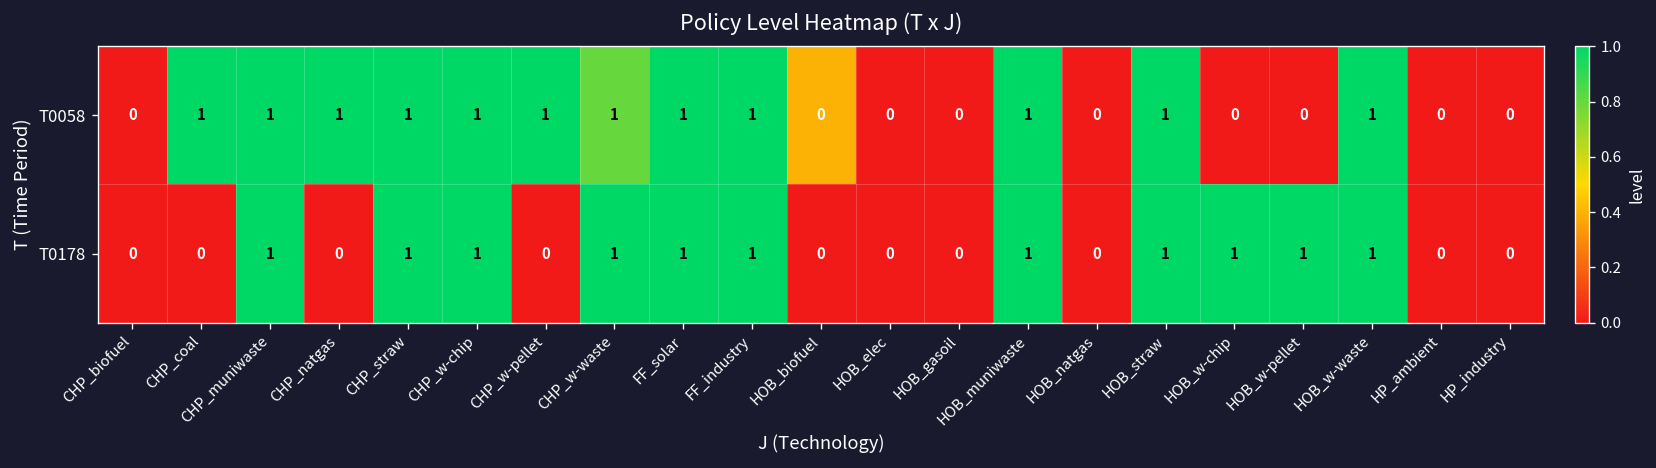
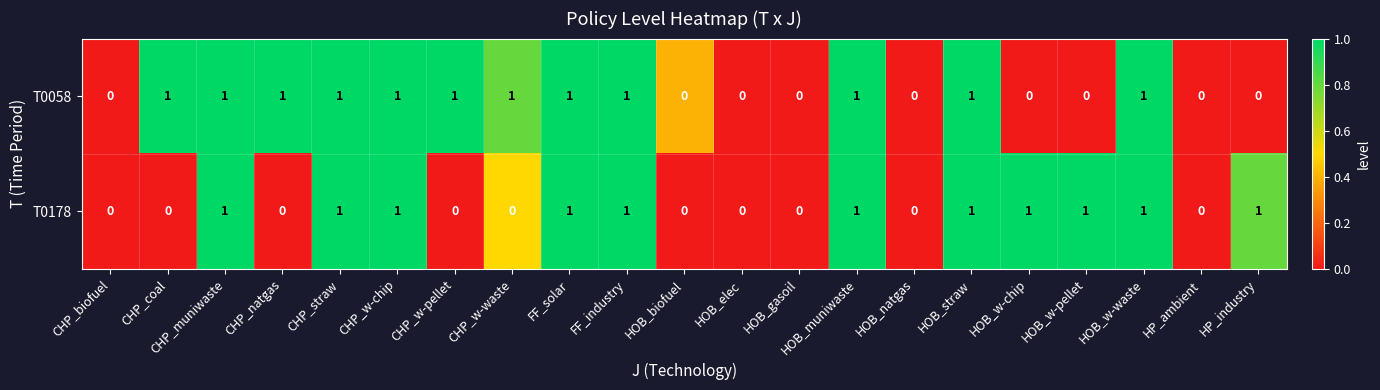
T0178, CHP_w-waste: 1 -> 0
T0178, HP_industry: 0 -> 1
